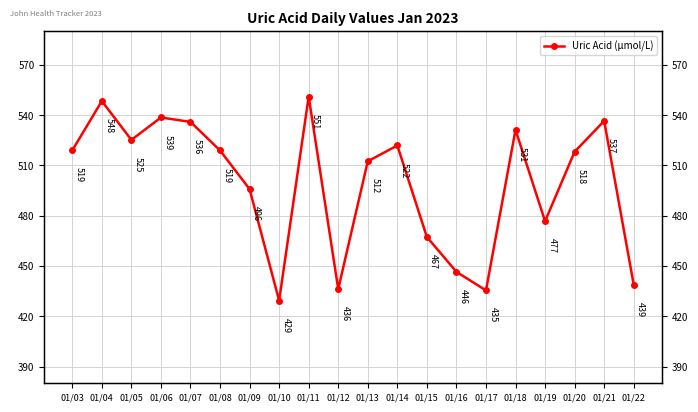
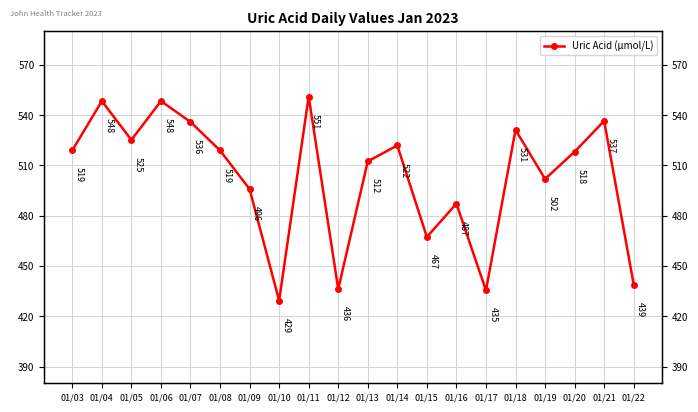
01/06: 539 -> 548
01/16: 446 -> 487
01/19: 477 -> 502
